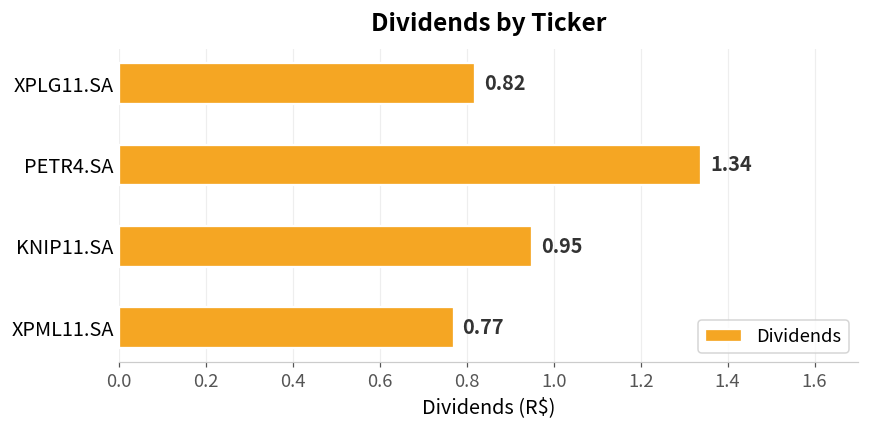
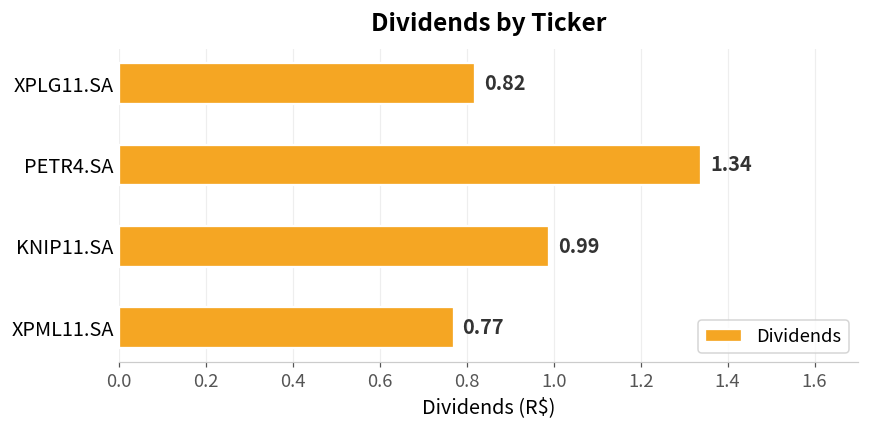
KNIP11.SA: 0.95 -> 0.99
